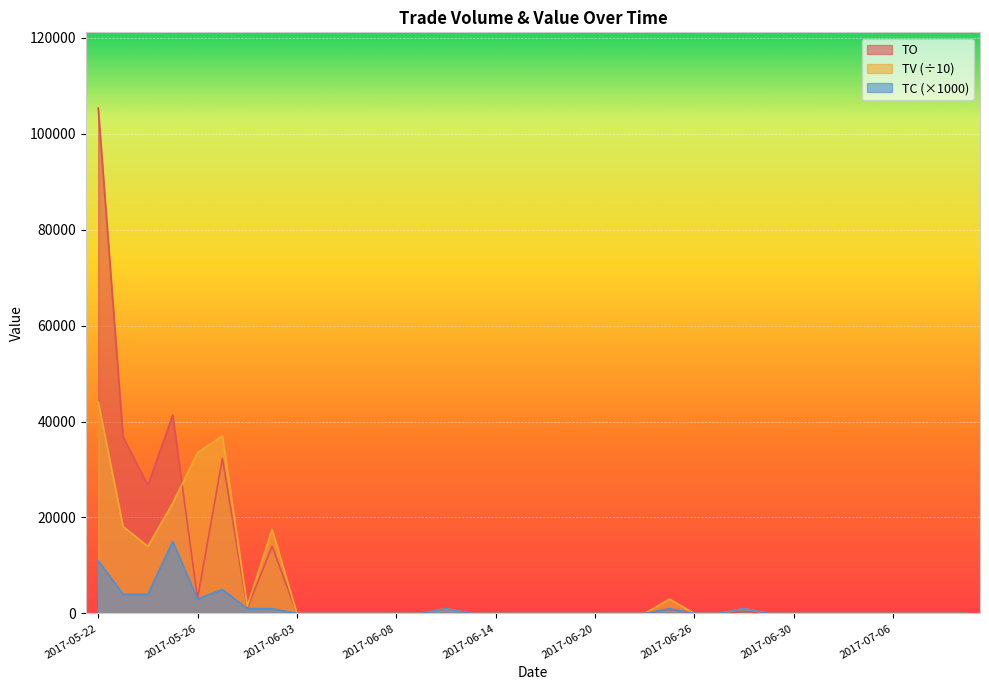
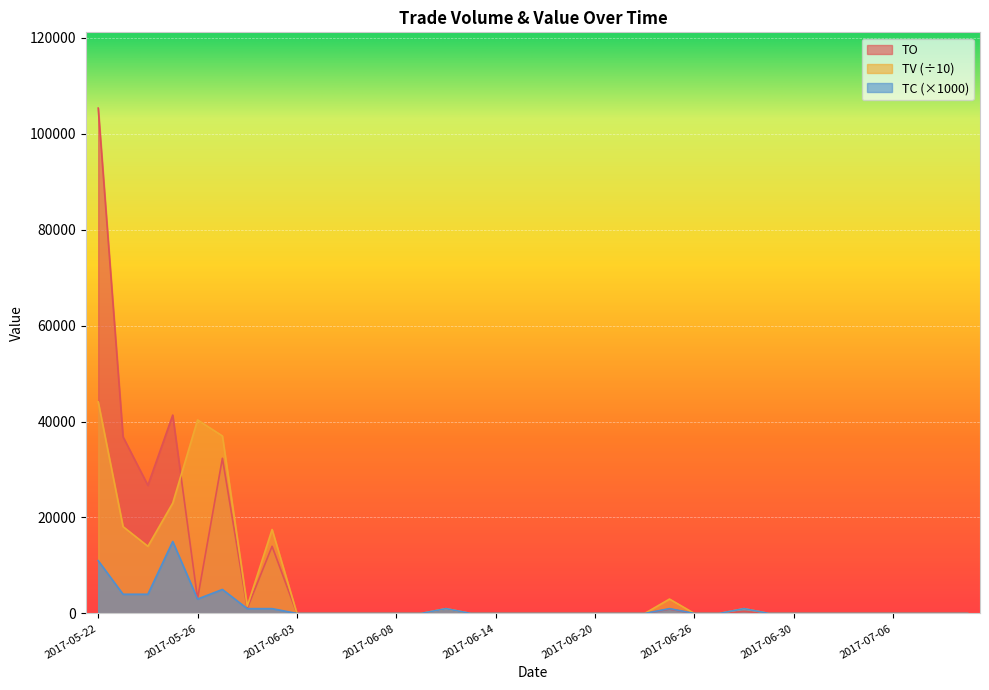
TV (÷10), 2017-05-26: 34000 -> 40000
